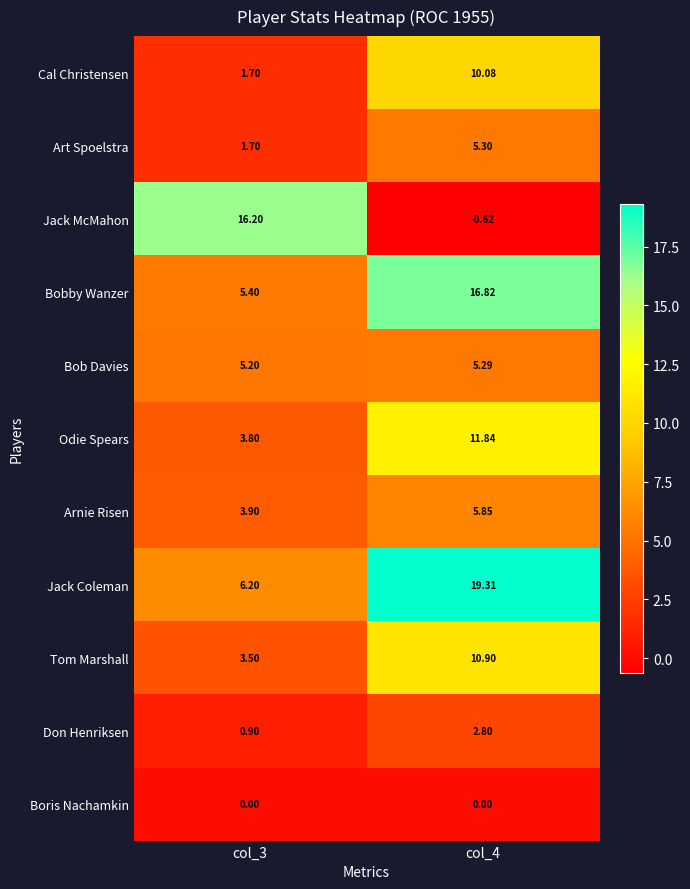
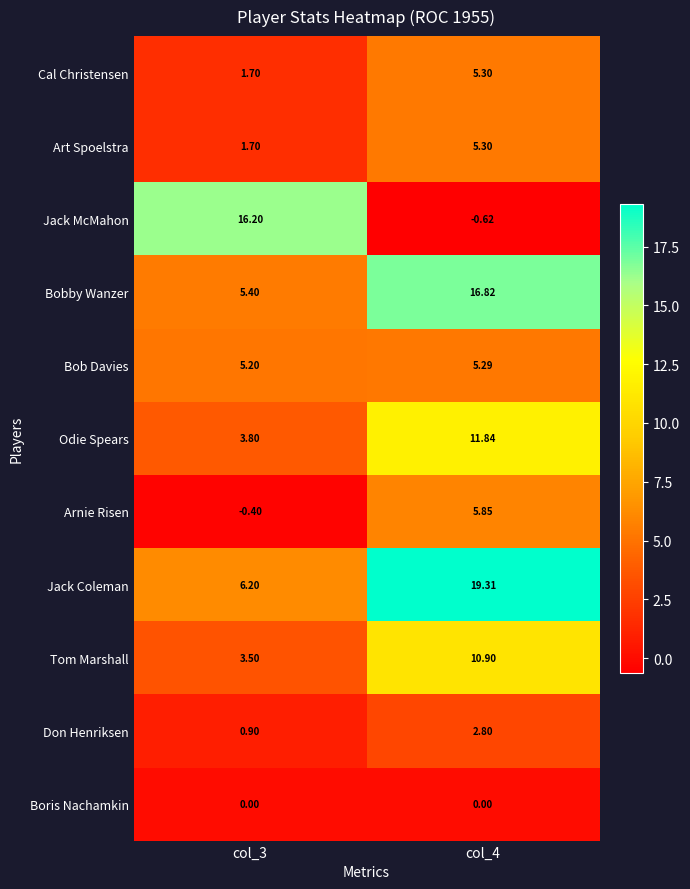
Cal Christensen, col_4: 10.08 -> 5.30
Arnie Risen, col_3: 3.90 -> -0.40
